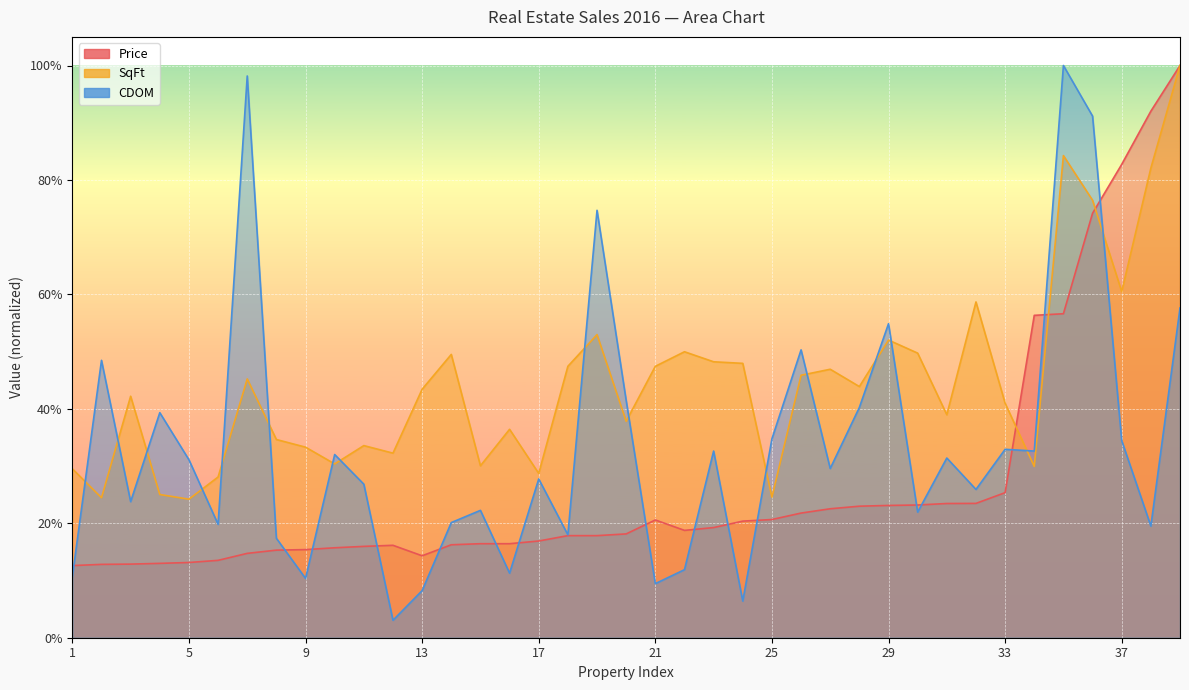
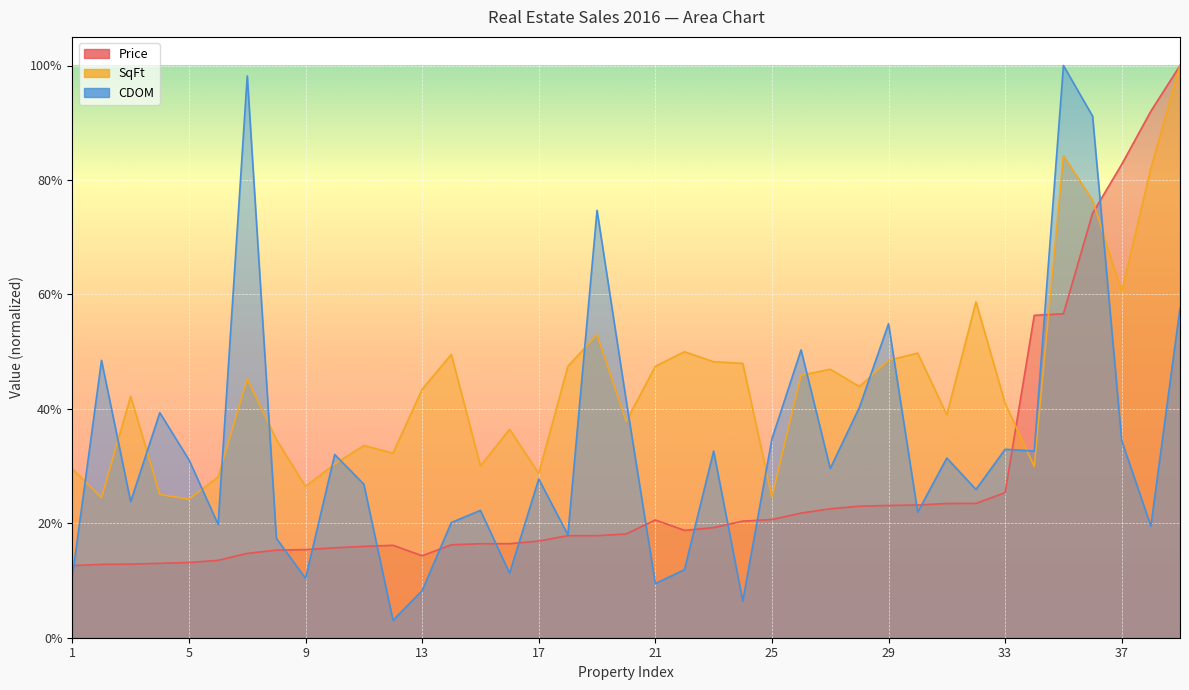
SqFt, 9: 33% -> 26%
SqFt, 29: 52% -> 48%
